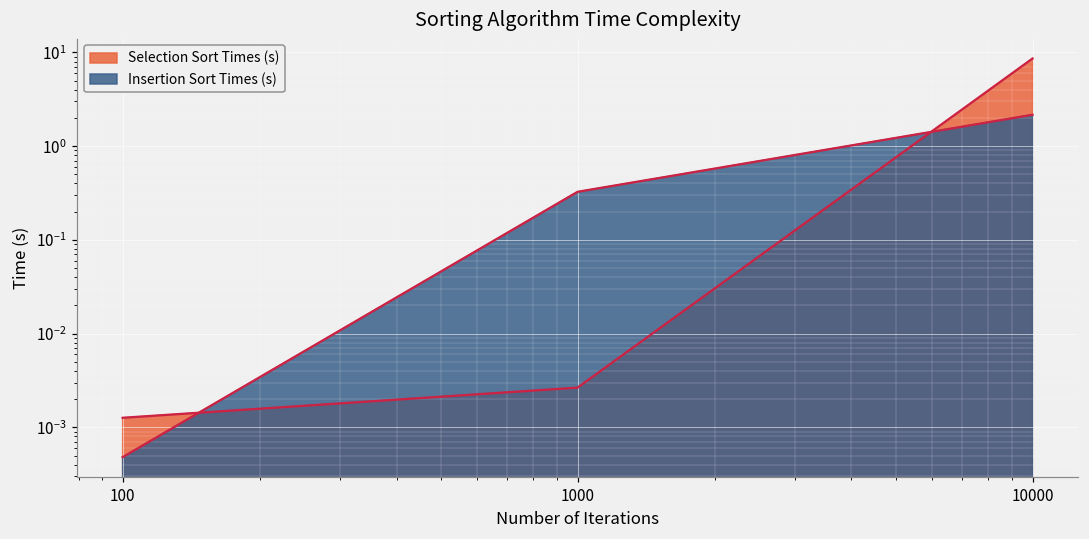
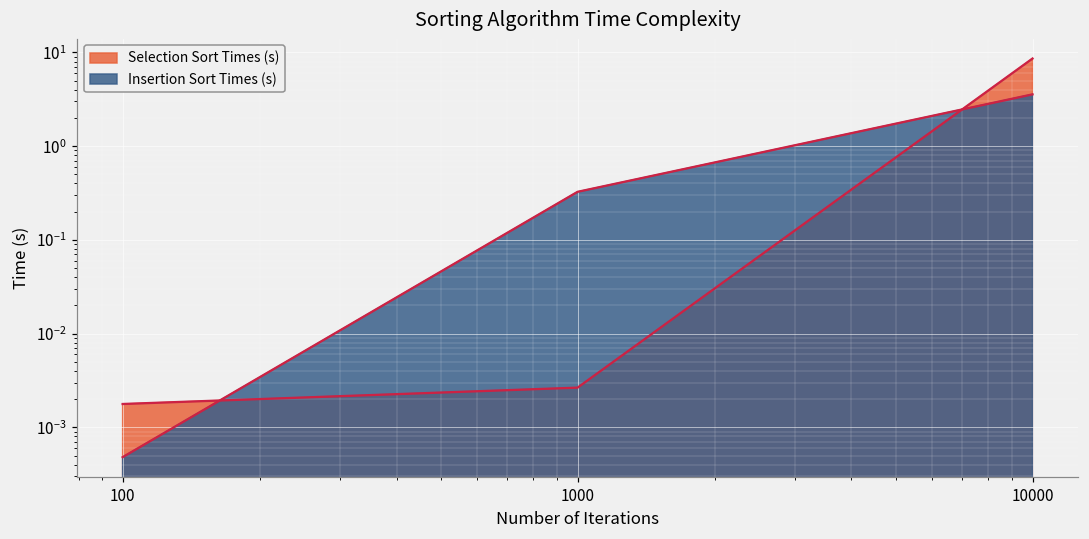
Selection Sort Times (s), 100: 0.0013 -> 0.0018
Insertion Sort Times (s), 10000: 2.2 -> 3.6
